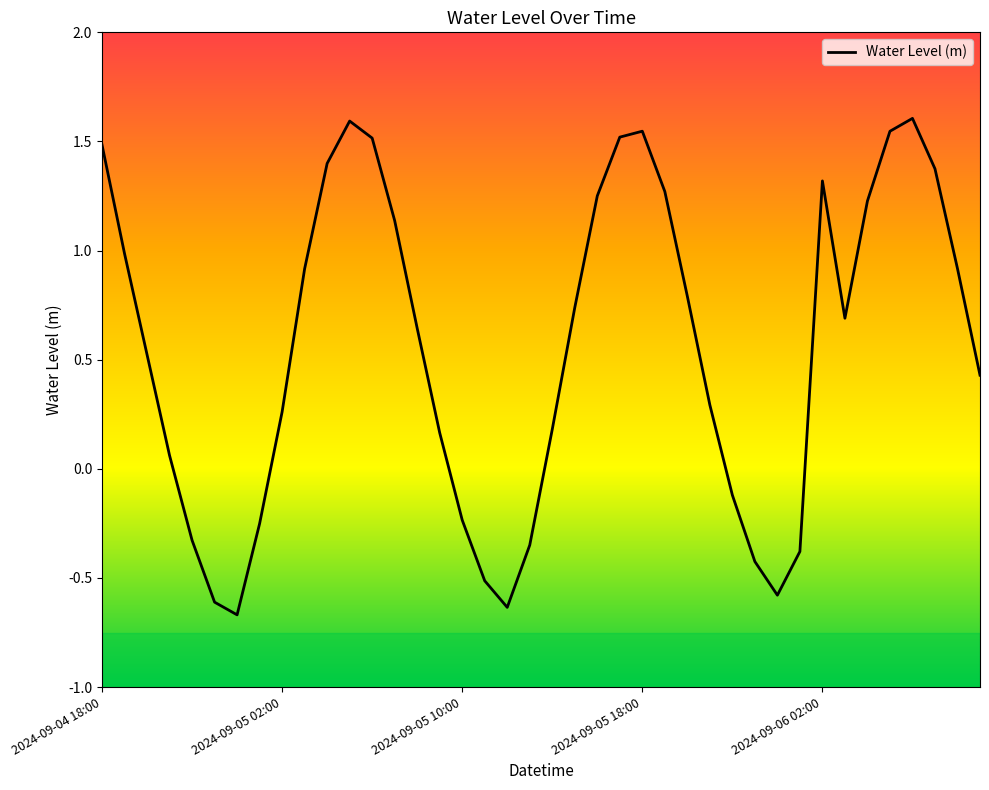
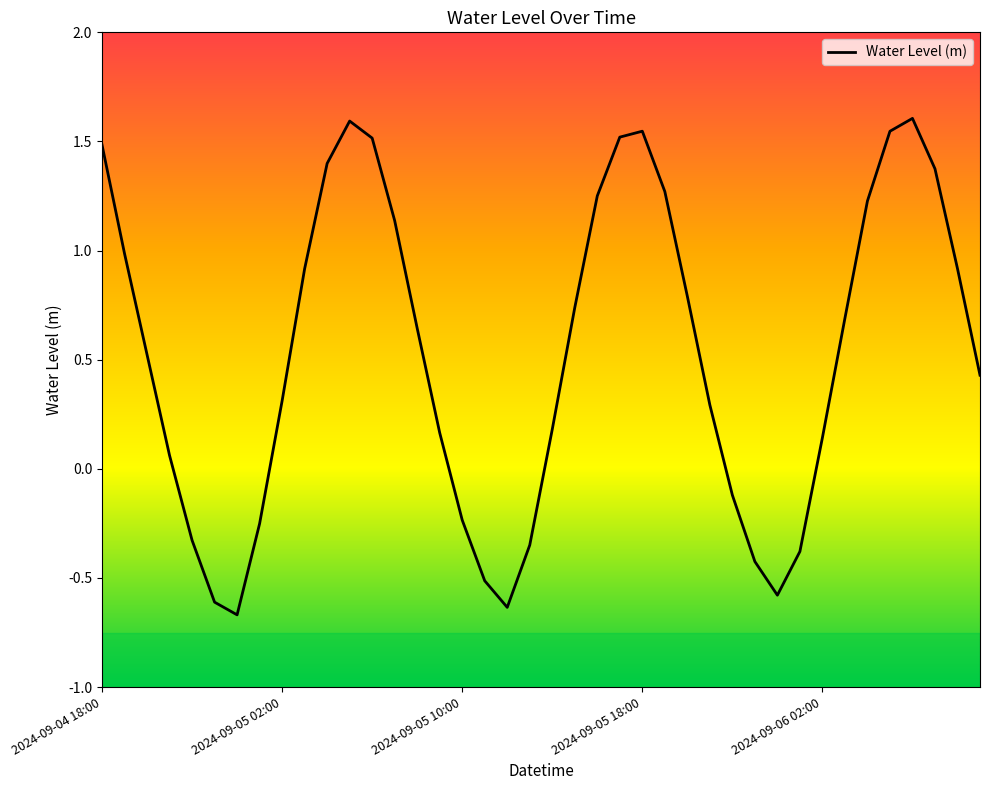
2024-09-05 02:00: 0.26 -> 0.31
2024-09-06 02:00: 1.32 -> 0.14
